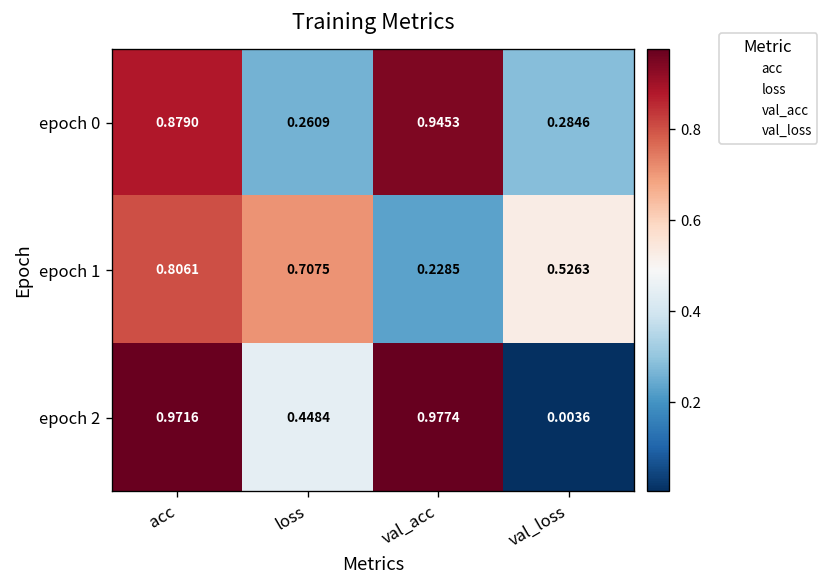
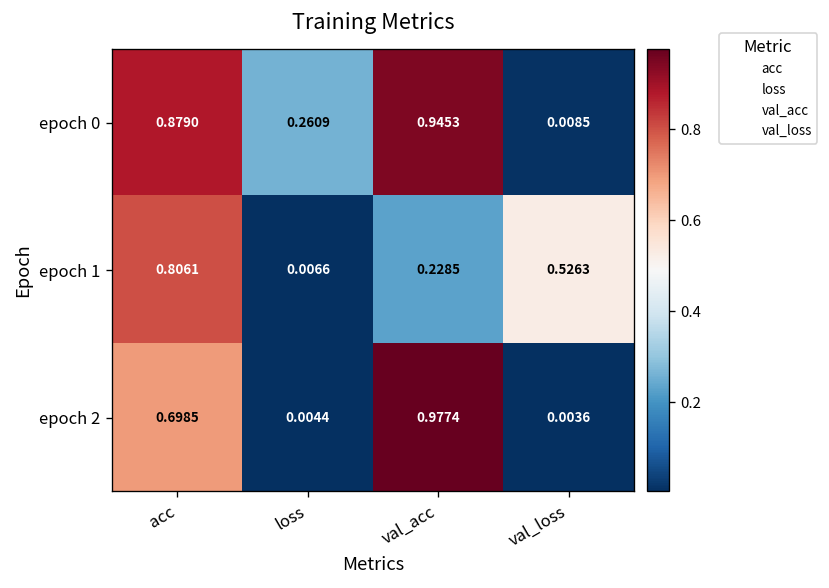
epoch 0, val_loss: 0.2846 -> 0.0085
epoch 1, loss: 0.7075 -> 0.0066
epoch 2, acc: 0.9716 -> 0.6985
epoch 2, loss: 0.4484 -> 0.0044
